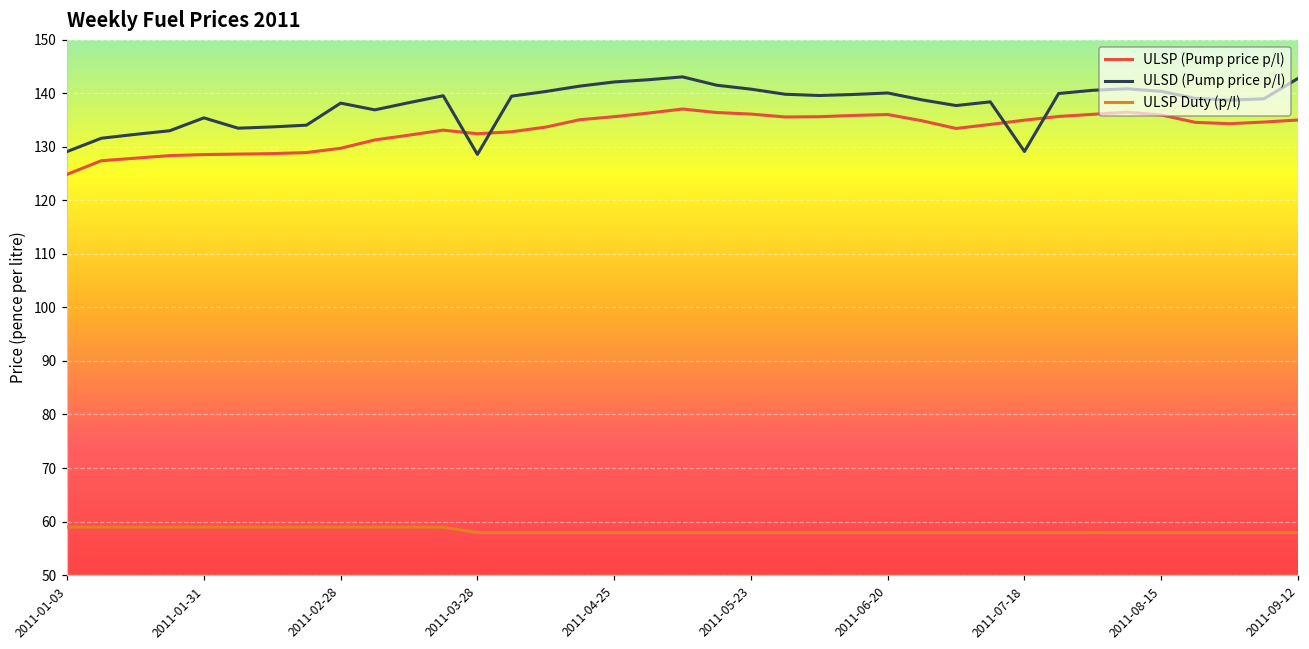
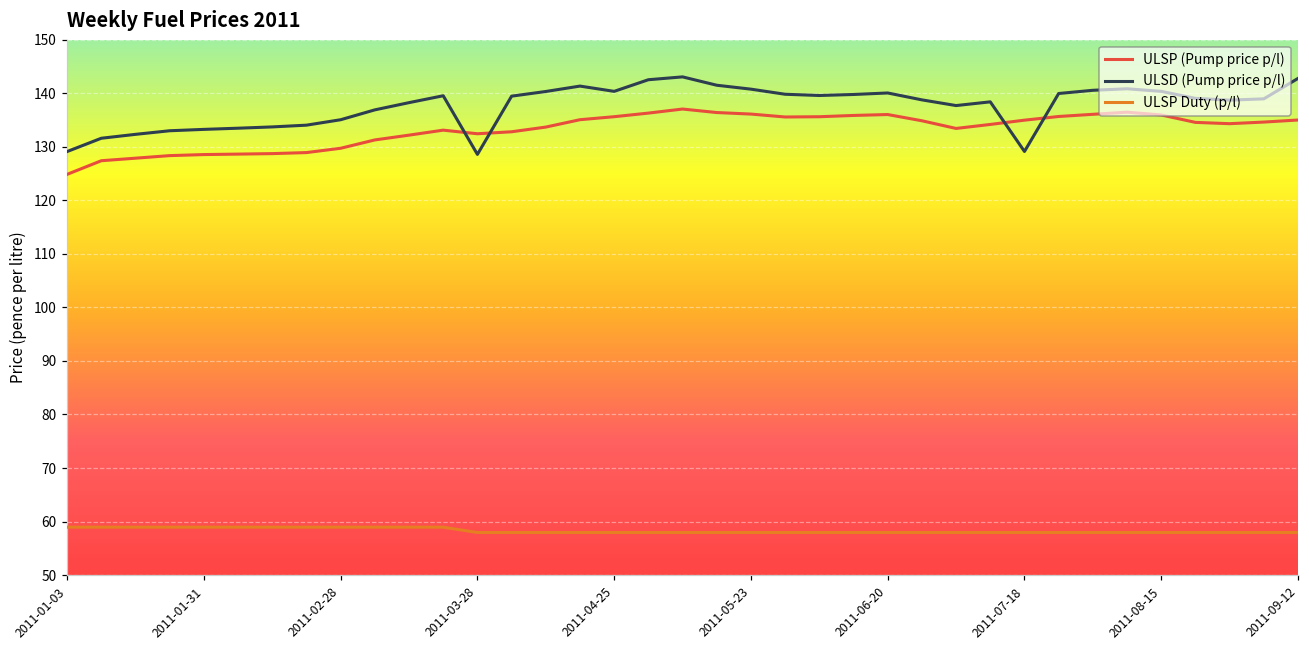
ULSD (Pump price p/l), 2011-01-31: 135 -> 133
ULSD (Pump price p/l), 2011-02-28: 138 -> 135
ULSD (Pump price p/l), 2011-04-25: 142 -> 140
